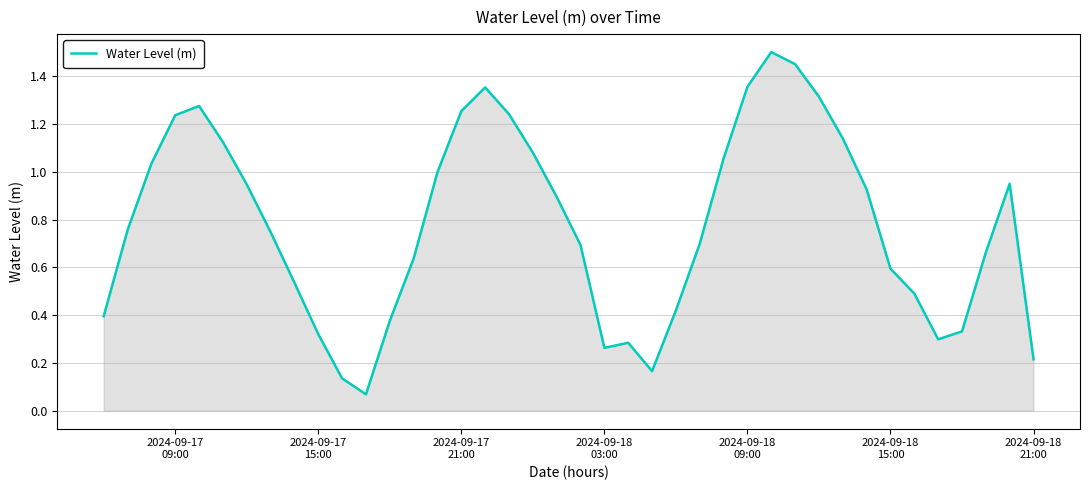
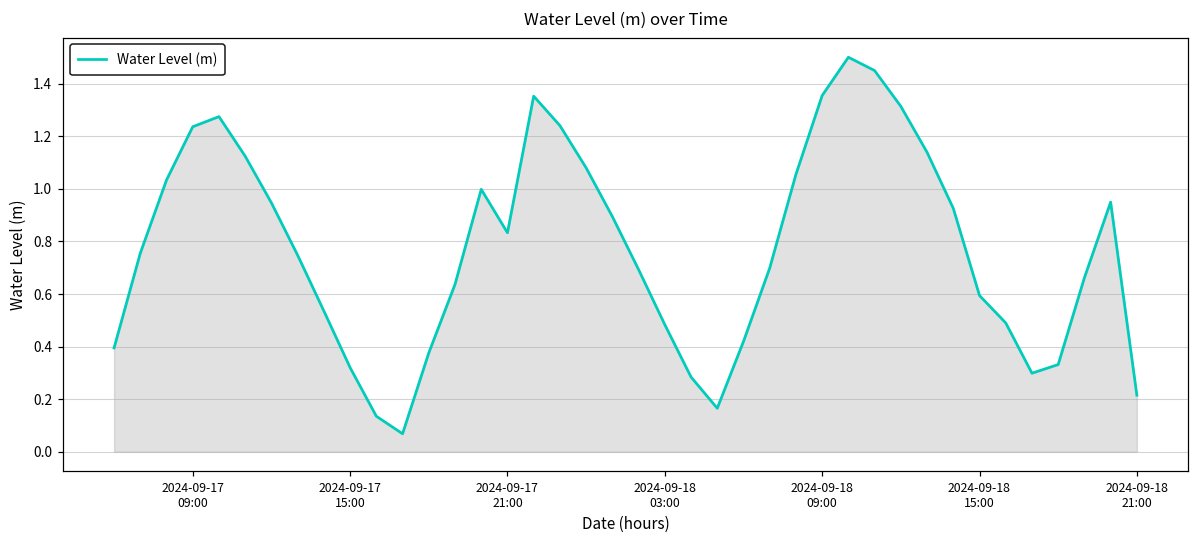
2024-09-17 21:00: 1.25 -> 0.83
2024-09-18 03:00: 0.26 -> 0.48
